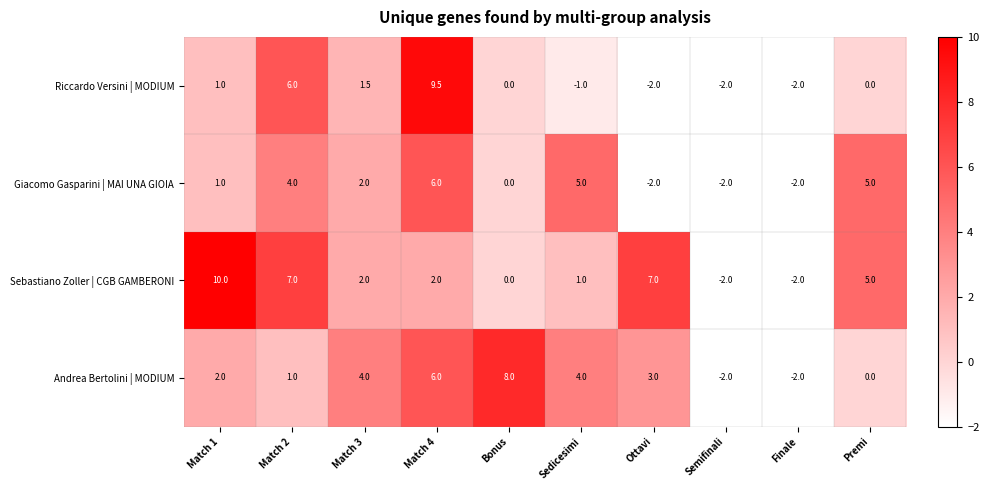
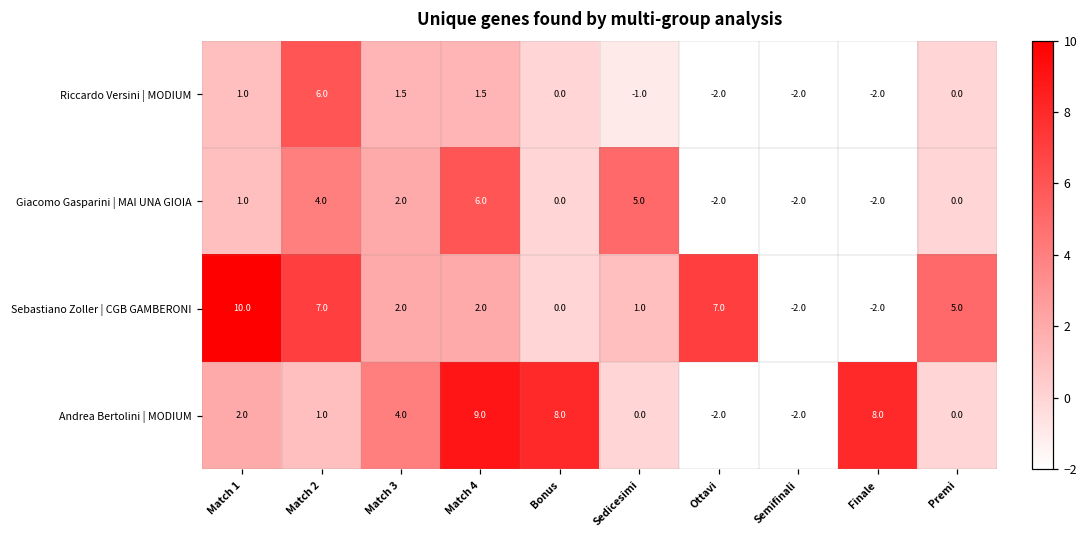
Riccardo Versini | MODIUM, Match 4: 9.5 -> 1.5
Giacomo Gasparini | MAI UNA GIOIA, Premi: 5.0 -> 0.0
Andrea Bertolini | MODIUM, Match 4: 6.0 -> 9.0
Andrea Bertolini | MODIUM, Sedicesimi: 4.0 -> 0.0
Andrea Bertolini | MODIUM, Ottavi: 3.0 -> -2.0
Andrea Bertolini | MODIUM, Finale: -2.0 -> 8.0
